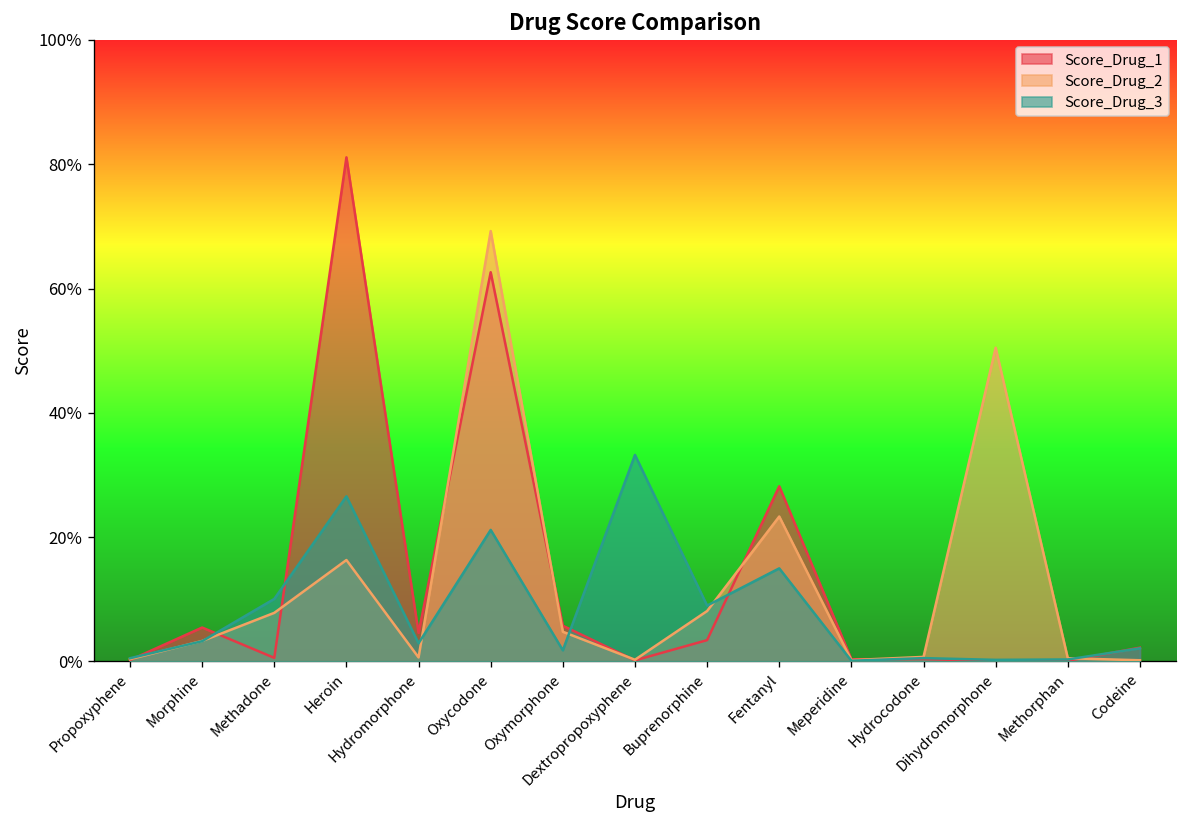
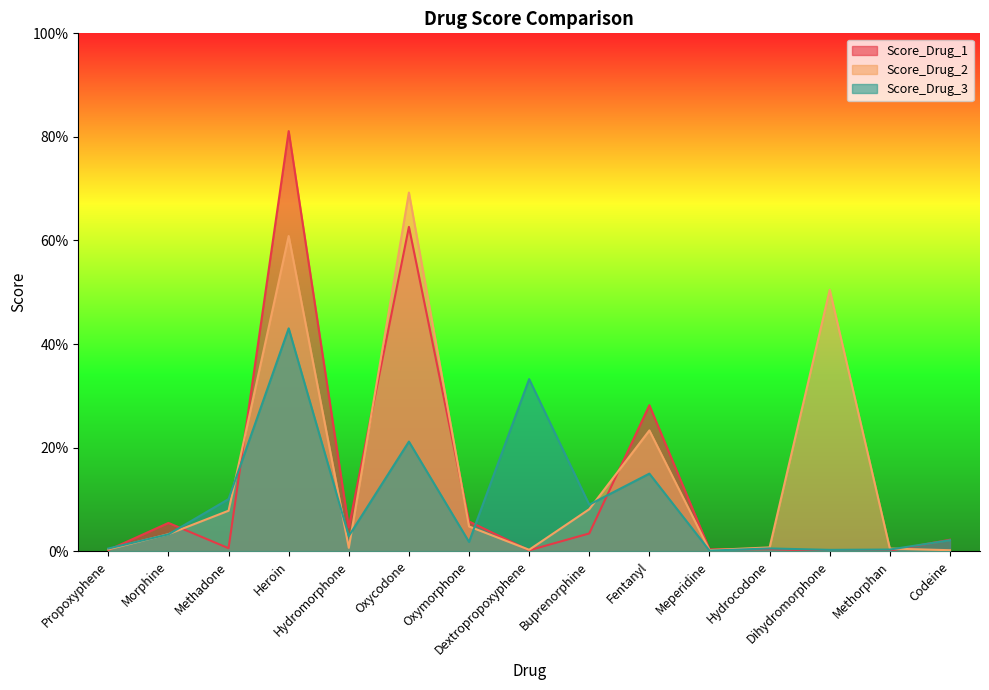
Score_Drug_2, Heroin: 16% -> 61%
Score_Drug_3, Heroin: 27% -> 43%
